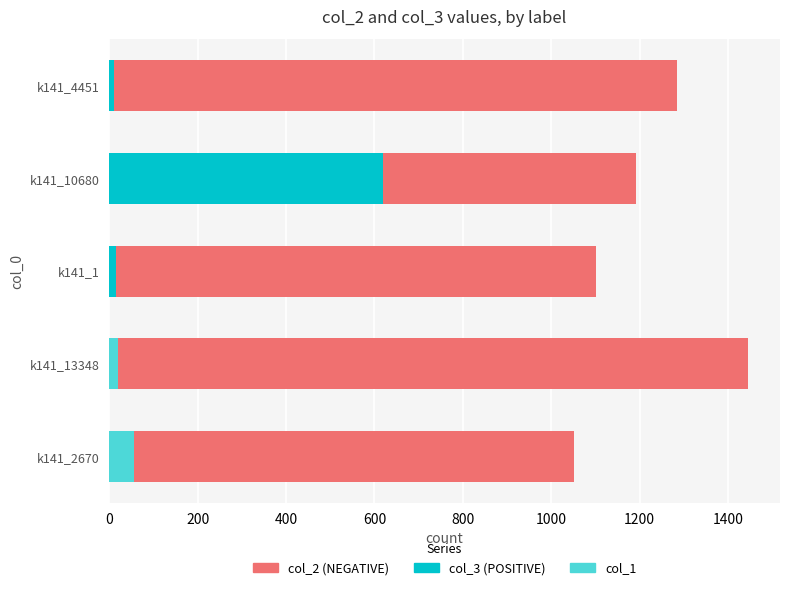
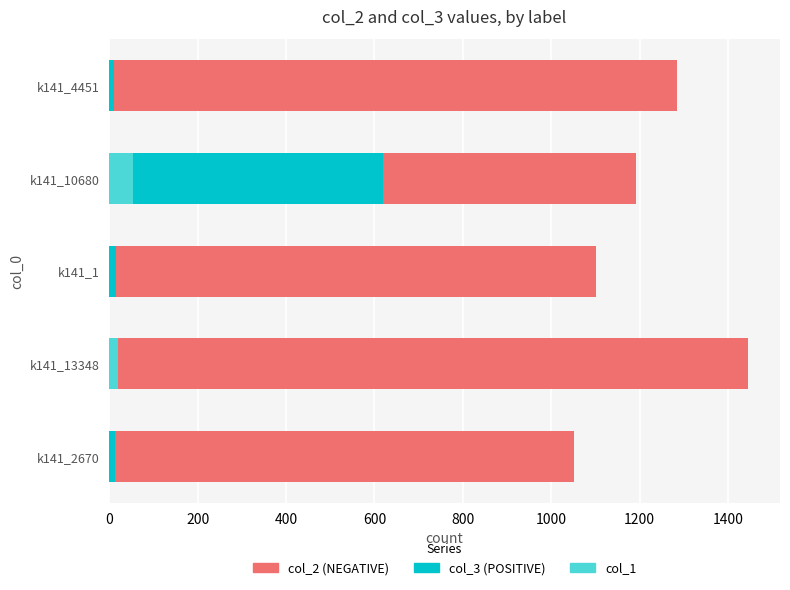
col_1, k141_10680: 0 -> 60
col_1, k141_2670: 60 -> 0
